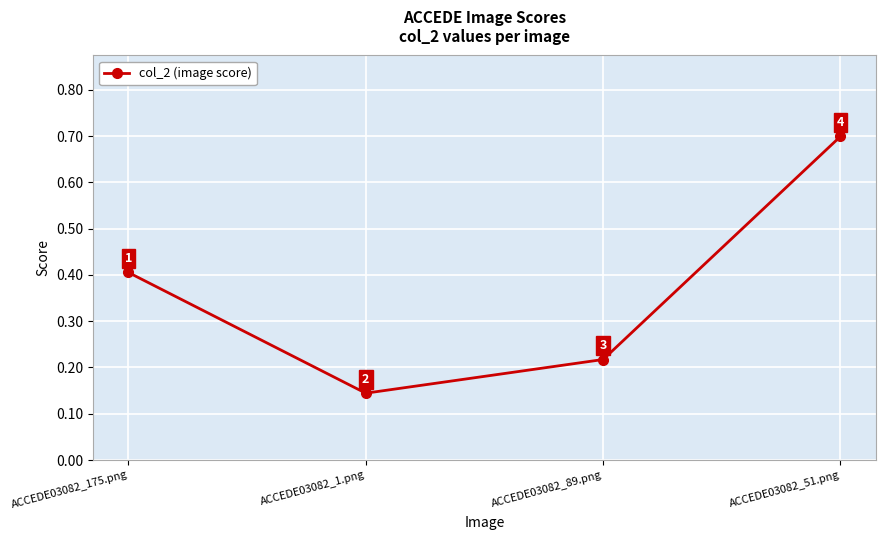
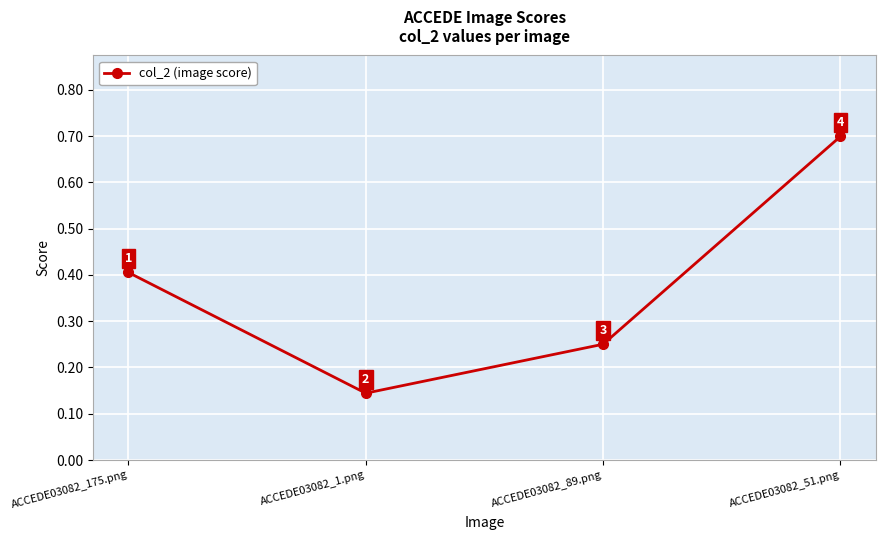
ACCEDE03082_89.png: 0.22 -> 0.25
